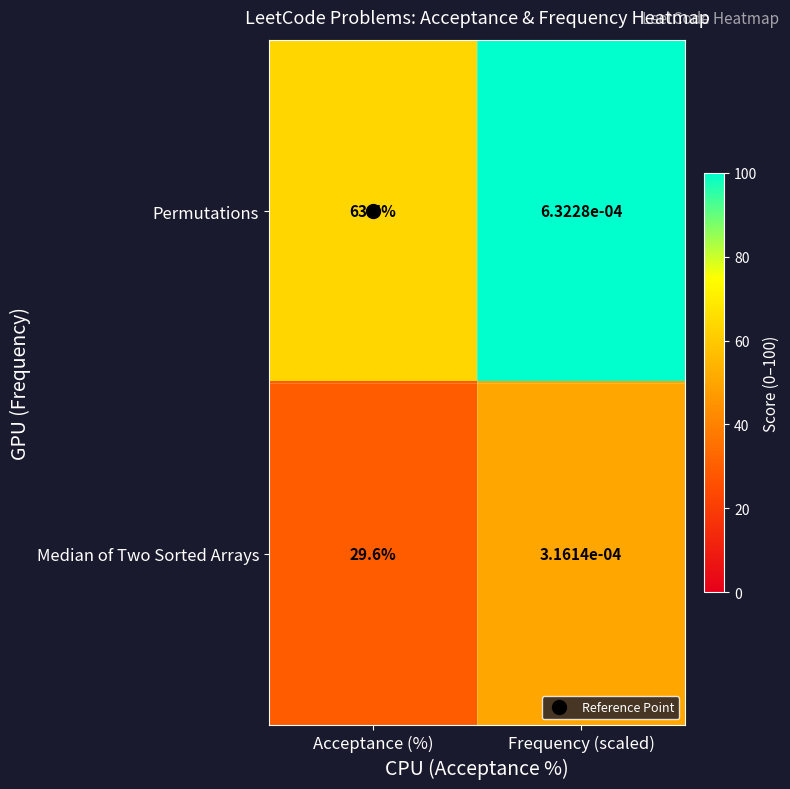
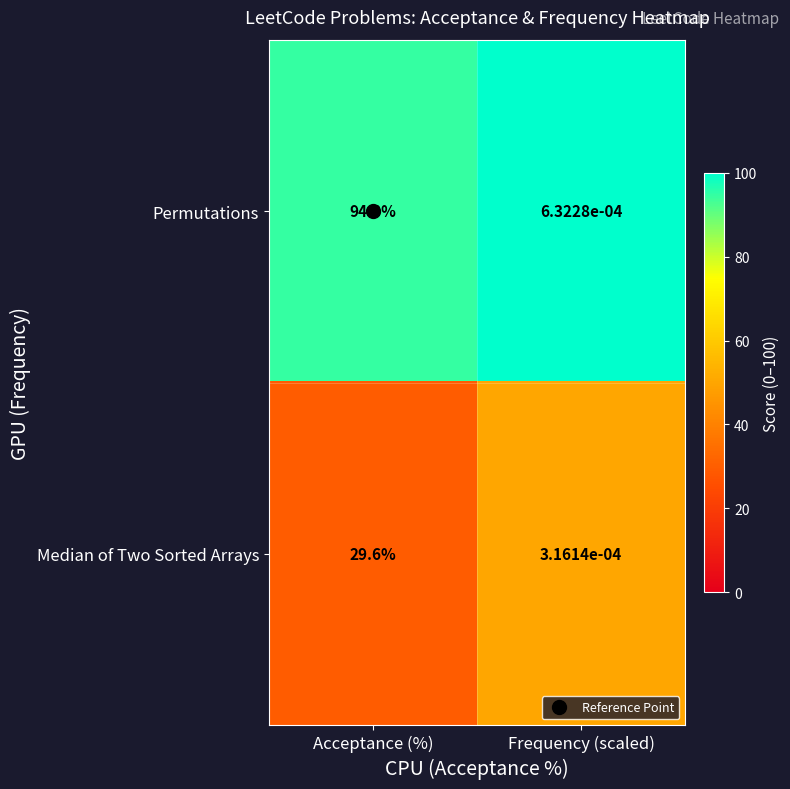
Permutations, Acceptance (%): 63.5% -> 94.8%
